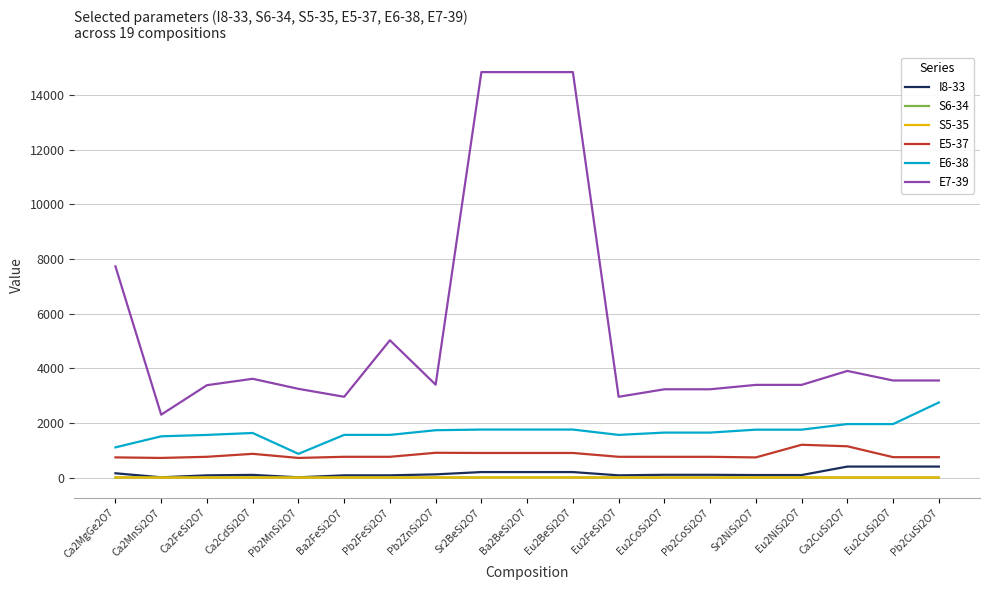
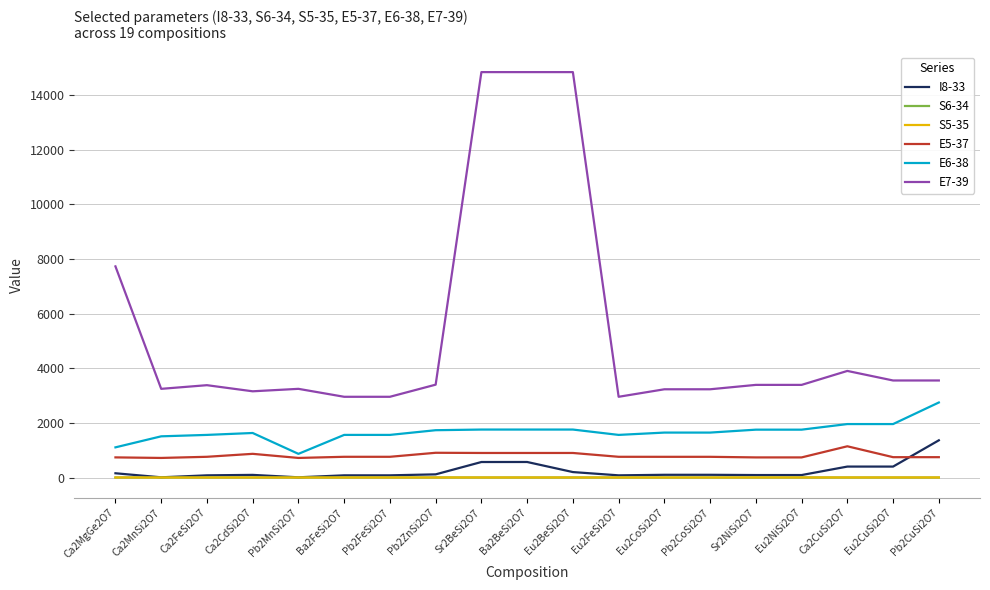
E7-39, Ca2MnSi2O7: 2300 -> 3200
E7-39, Ca2CdSi2O7: 3600 -> 3200
E7-39, Pb2FeSi2O7: 5000 -> 3000
I8-33, Sr2BeSi2O7: 200 -> 600
I8-33, Ba2BeSi2O7: 200 -> 600
E5-37, Eu2NiSi2O7: 1200 -> 700
I8-33, Pb2CuSi2O7: 400 -> 1400
